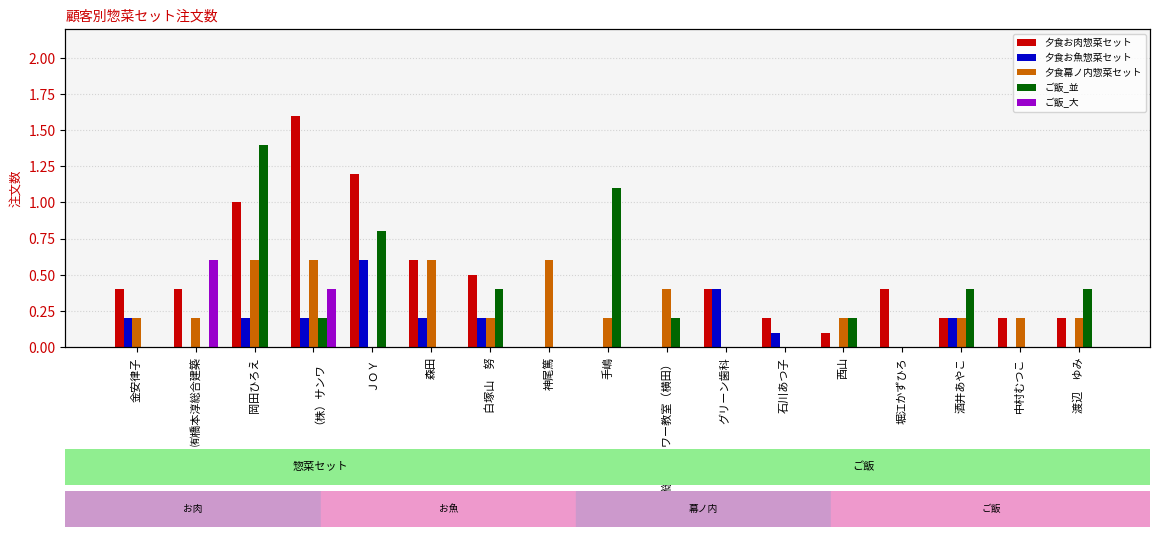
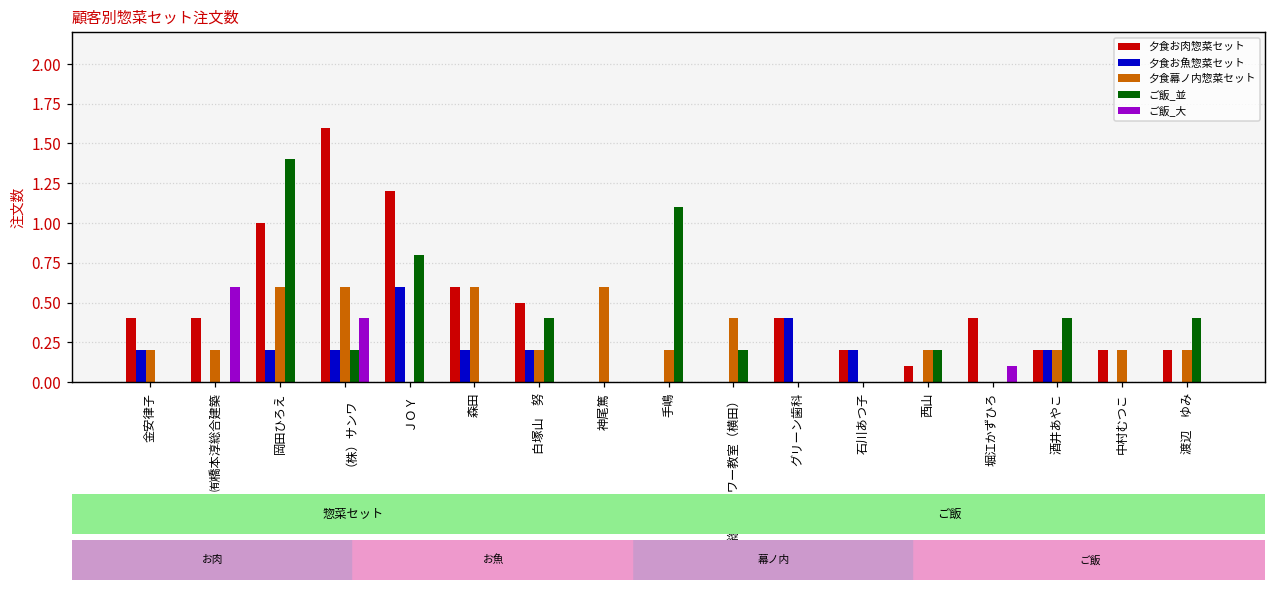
夕食お魚惣菜セット, 石川あつ子: 0.1 -> 0.2
ご飯_大, 堀江かずひろ: 0.0 -> 0.1
